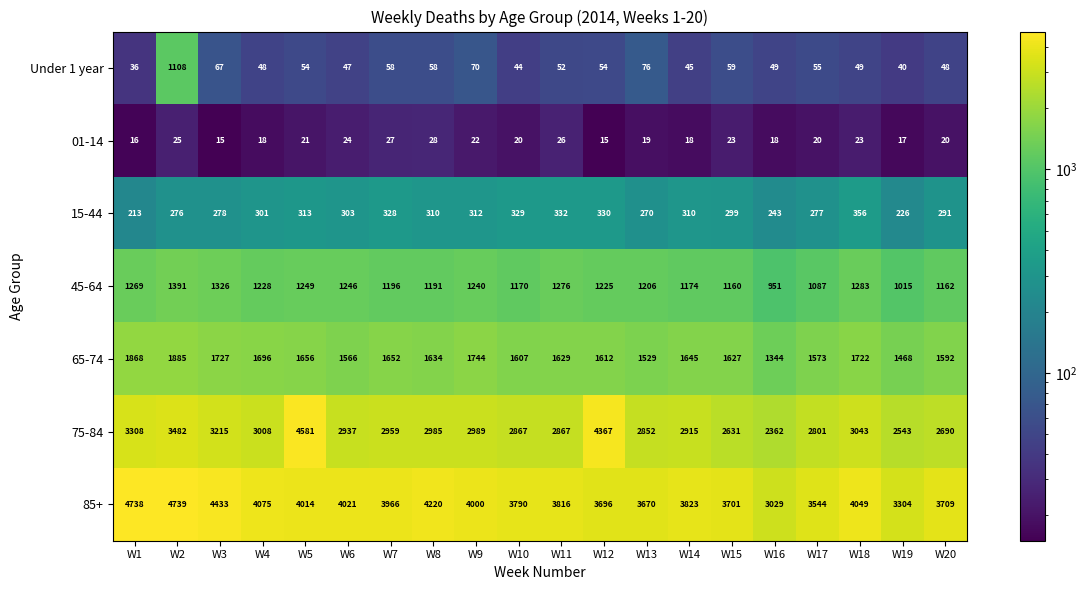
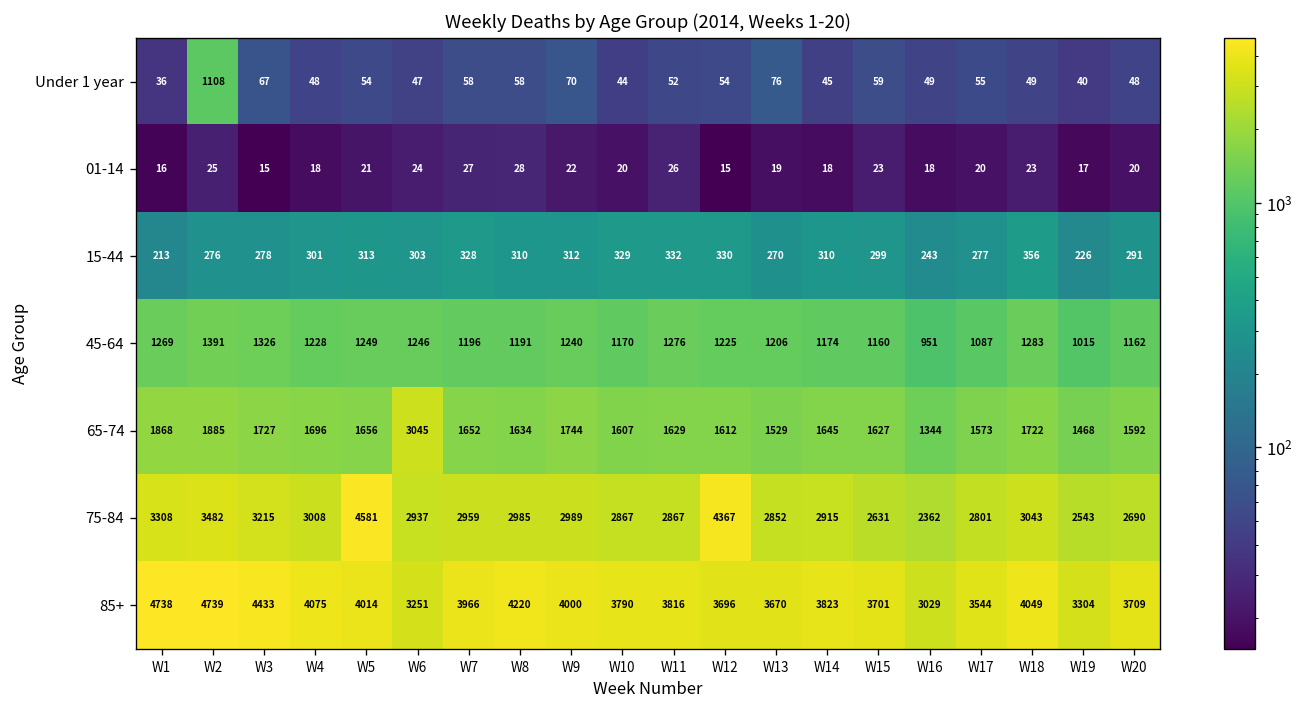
65-74, W6: 1566 -> 3045
85+, W6: 4021 -> 3251
